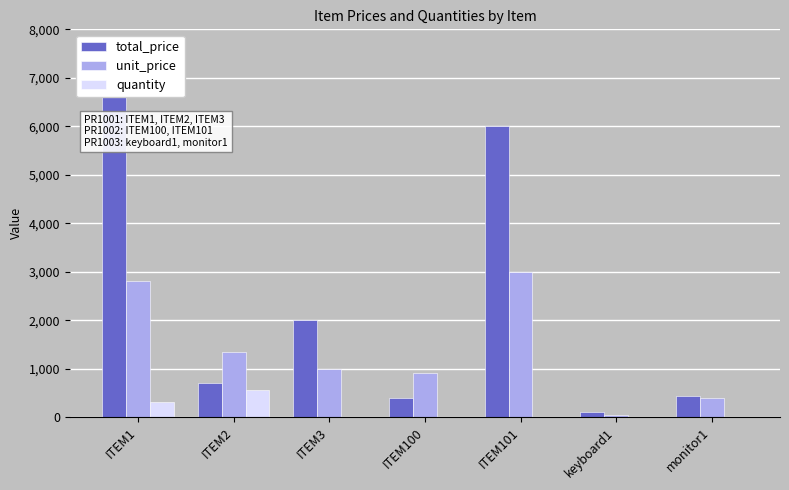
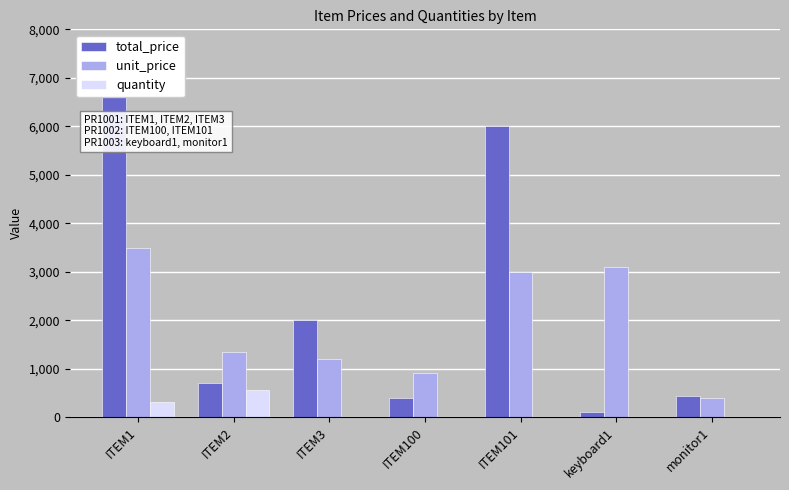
unit_price, ITEM1: 2,800 -> 3,500
unit_price, ITEM3: 1,000 -> 1,200
unit_price, keyboard1: 100 -> 3,100
